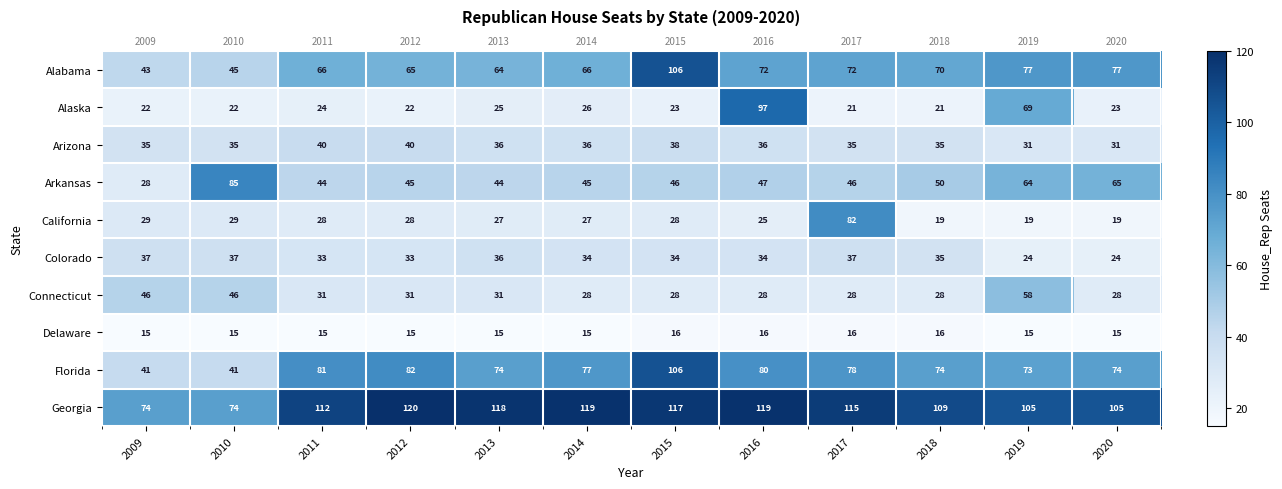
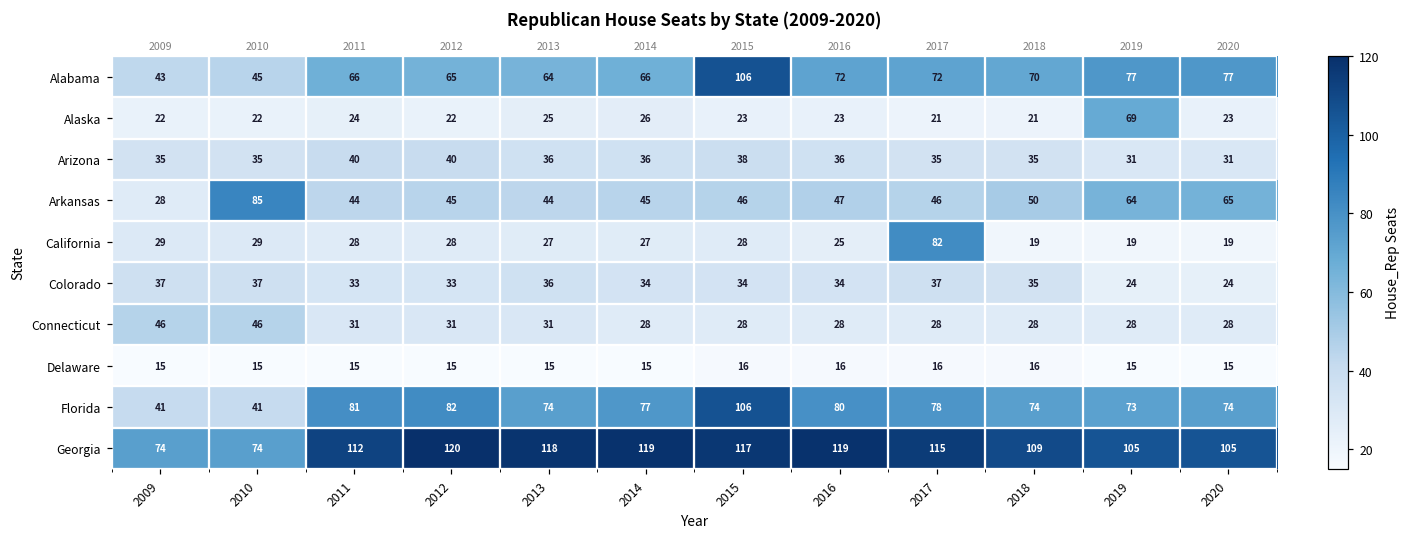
Alaska, 2016: 97 -> 23
Connecticut, 2019: 58 -> 28
